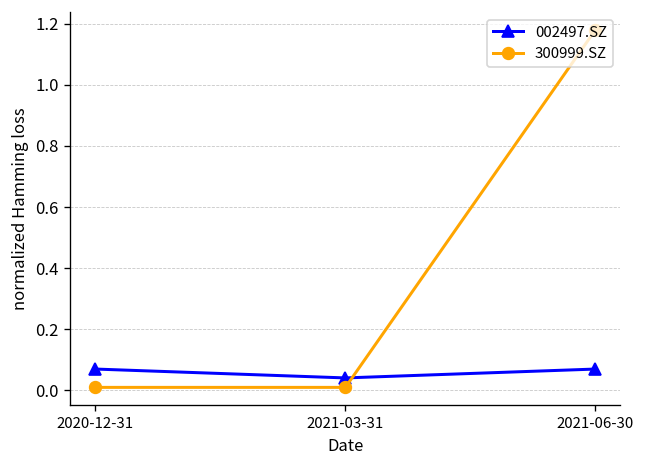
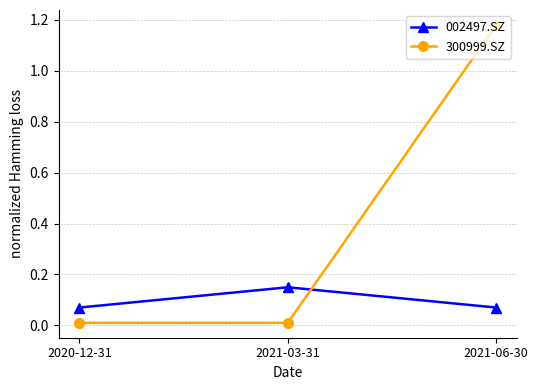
002497.SZ, 2021-03-31: 0.04 -> 0.15
